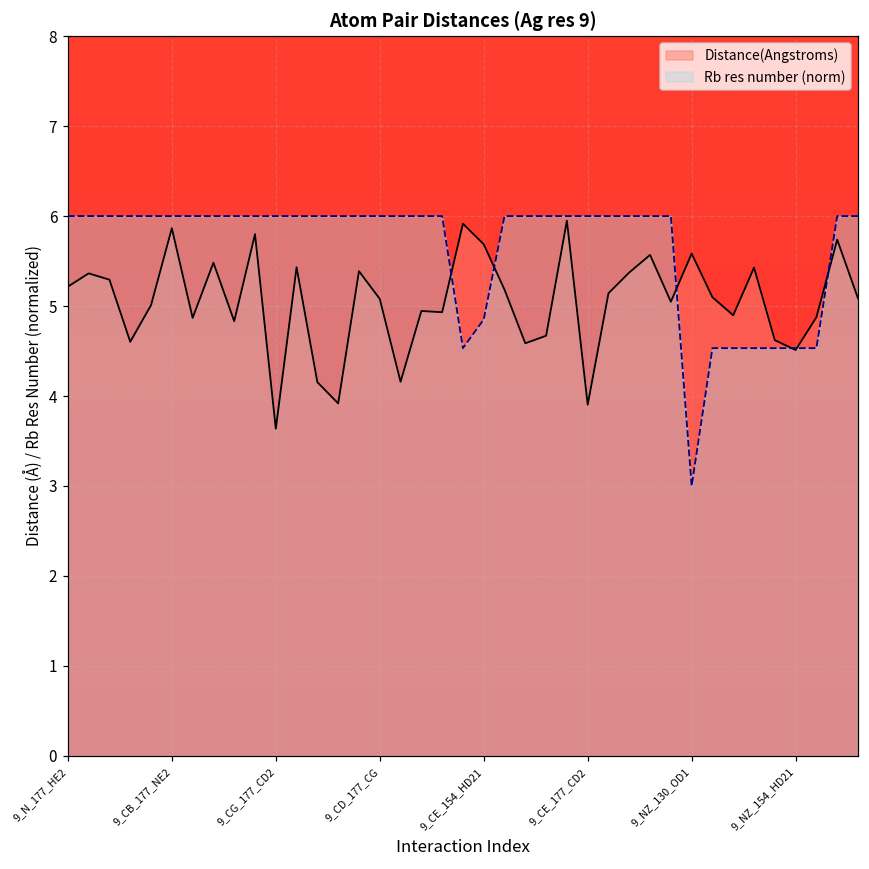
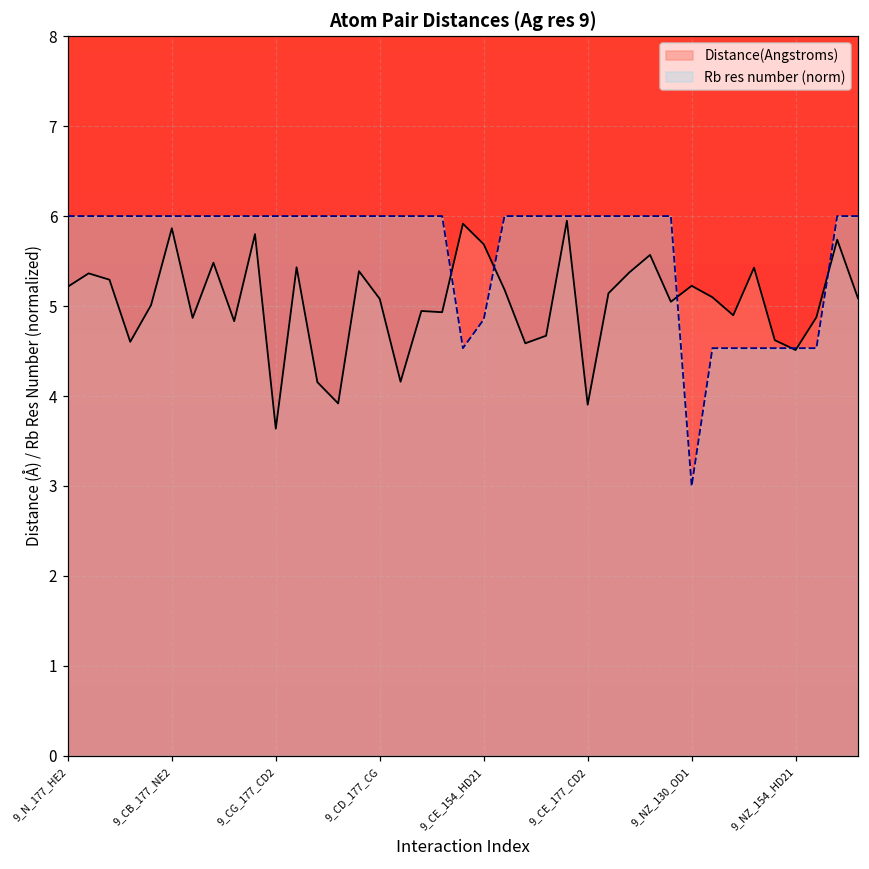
Distance(Angstroms), 9_NZ_130_OD1: 5.6 -> 5.2
